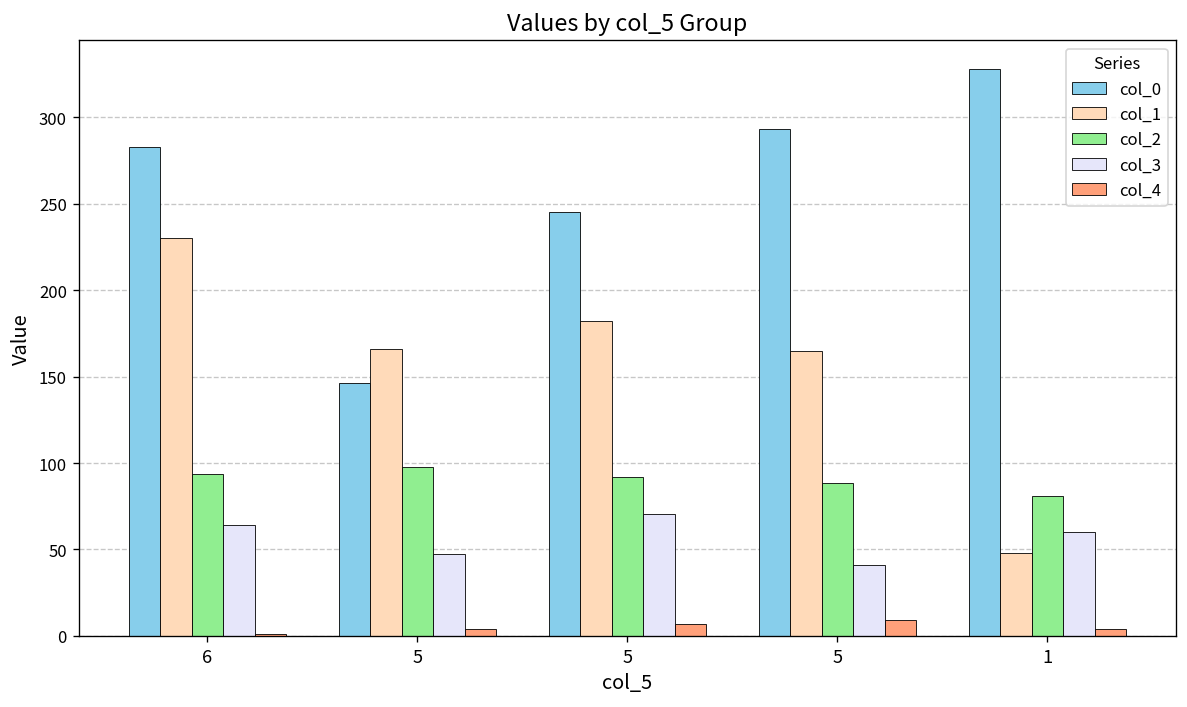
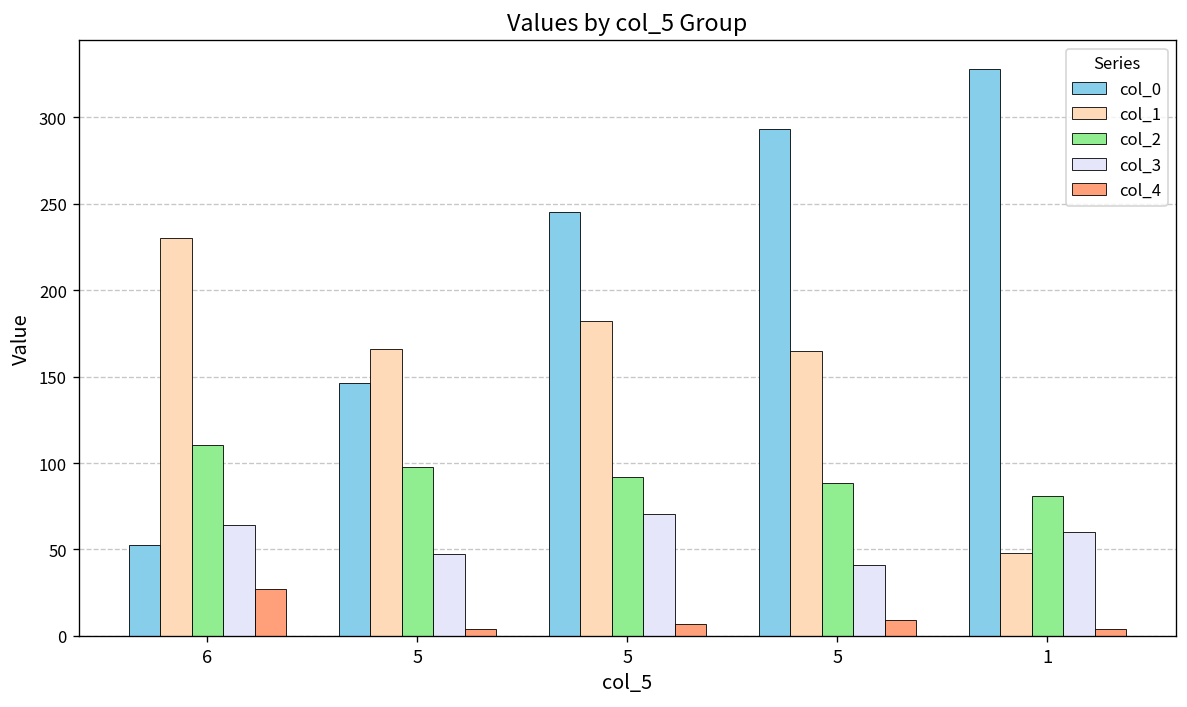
col_0, 6: 283 -> 52
col_2, 6: 94 -> 110
col_4, 6: 1 -> 27
